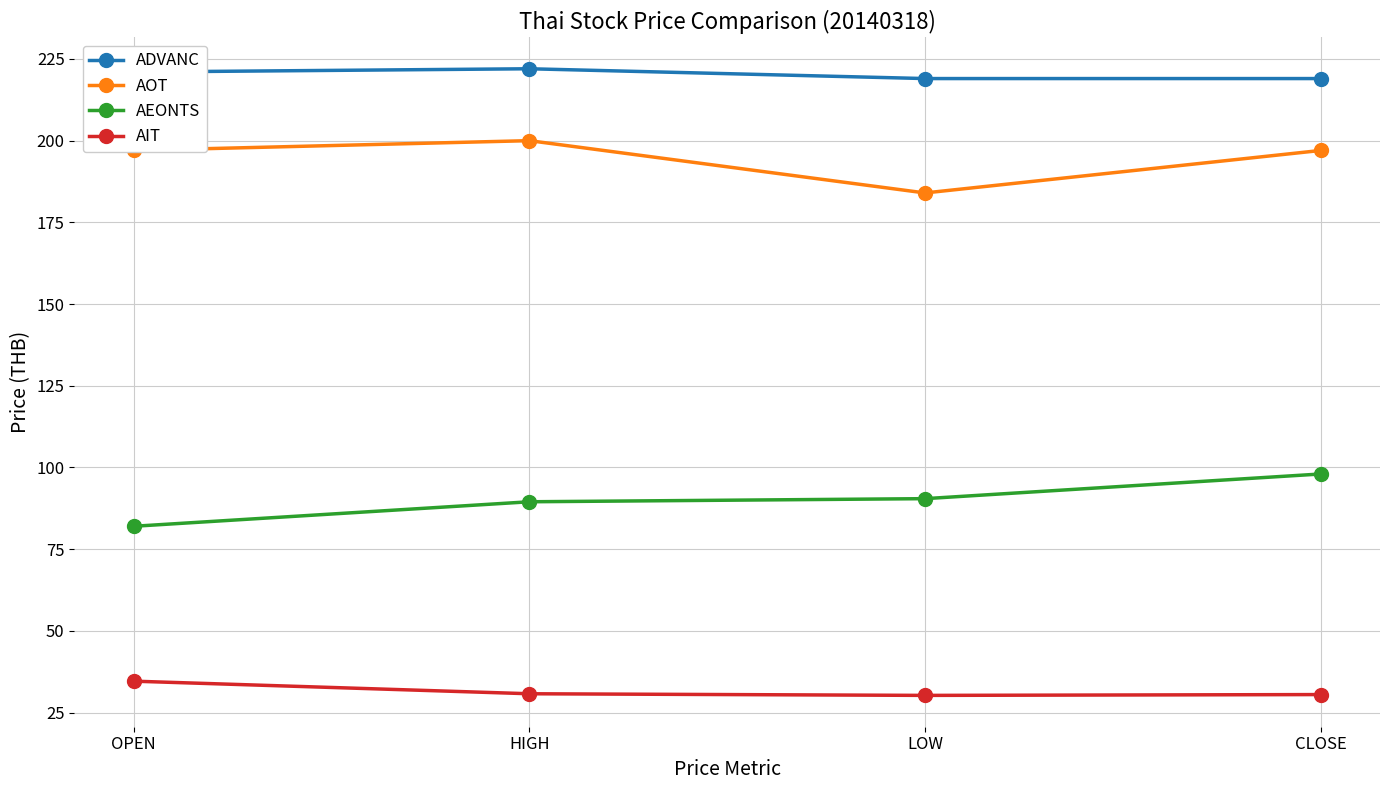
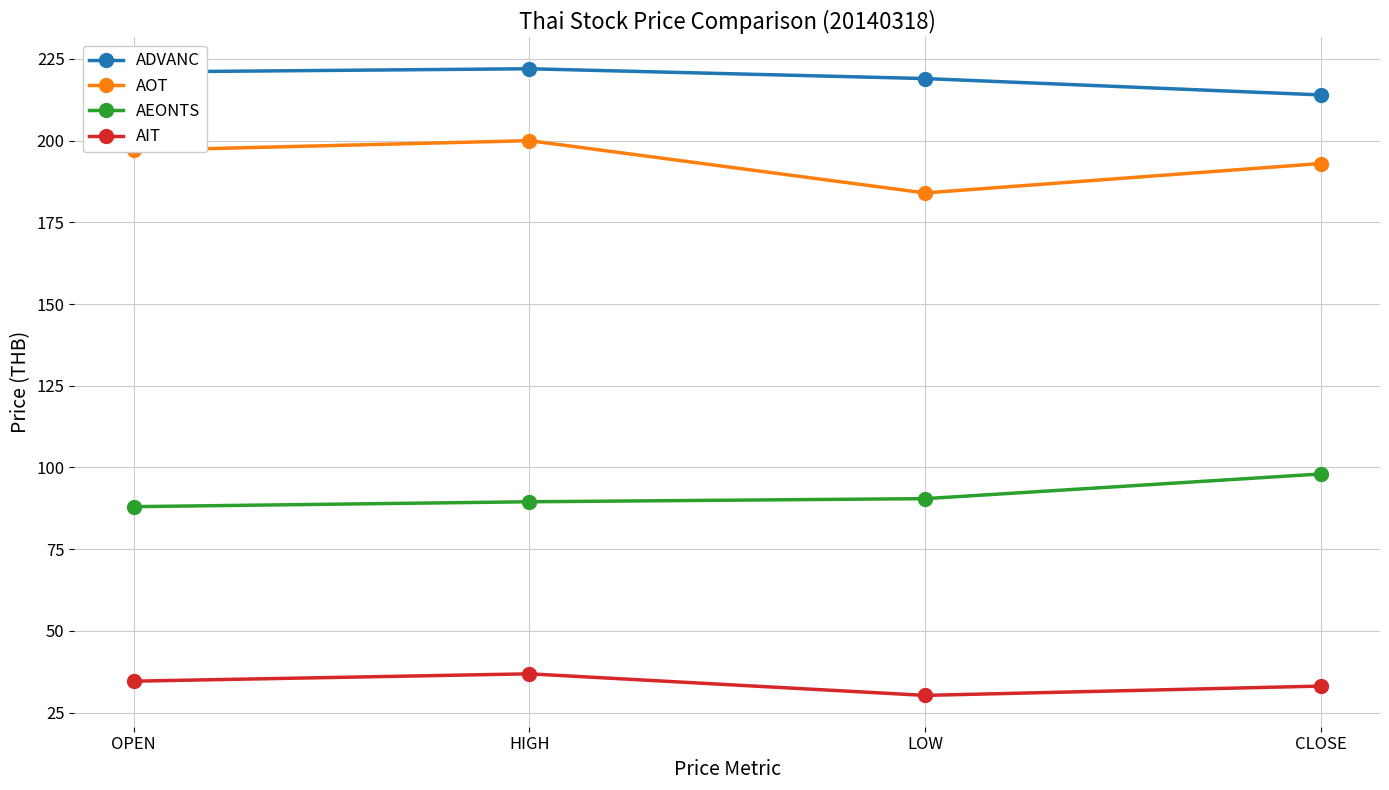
AEONTS, OPEN: 82 -> 88
AIT, HIGH: 31 -> 37
ADVANC, CLOSE: 219 -> 214
AOT, CLOSE: 197 -> 193
AIT, CLOSE: 31 -> 33
